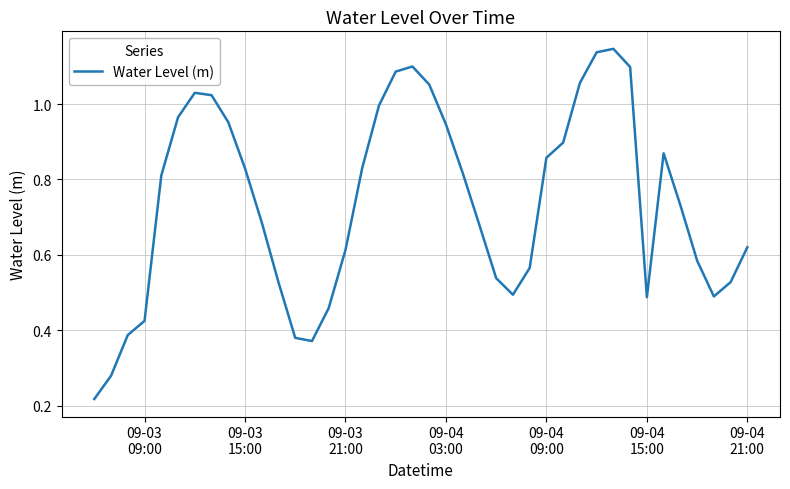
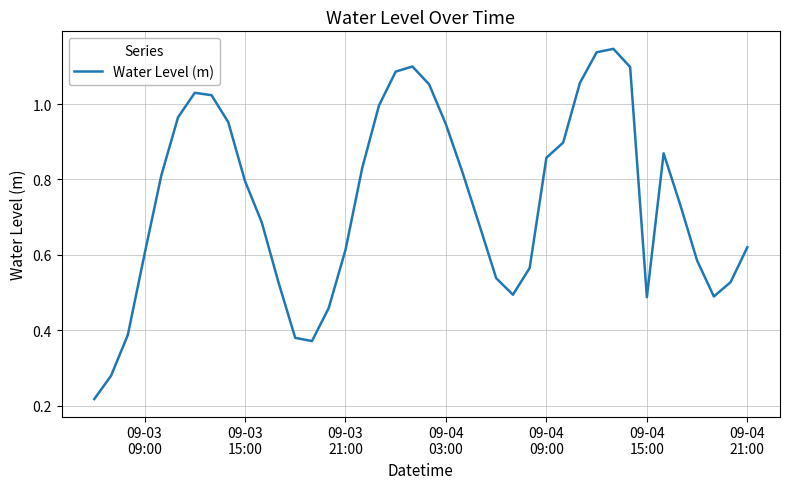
09-03 09:00: 0.42 -> 0.60
09-03 15:00: 0.83 -> 0.80
